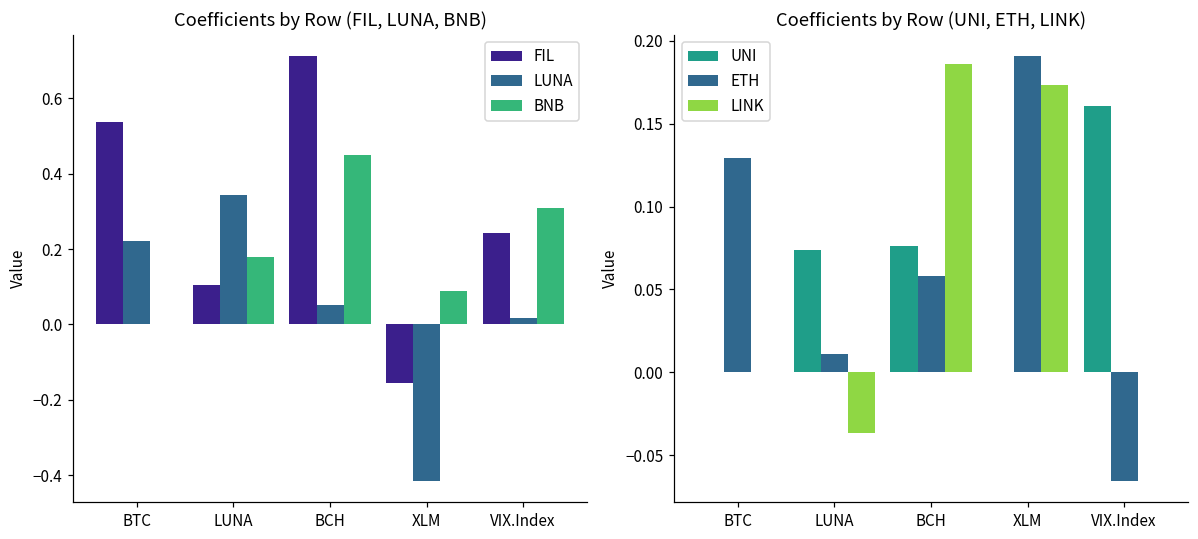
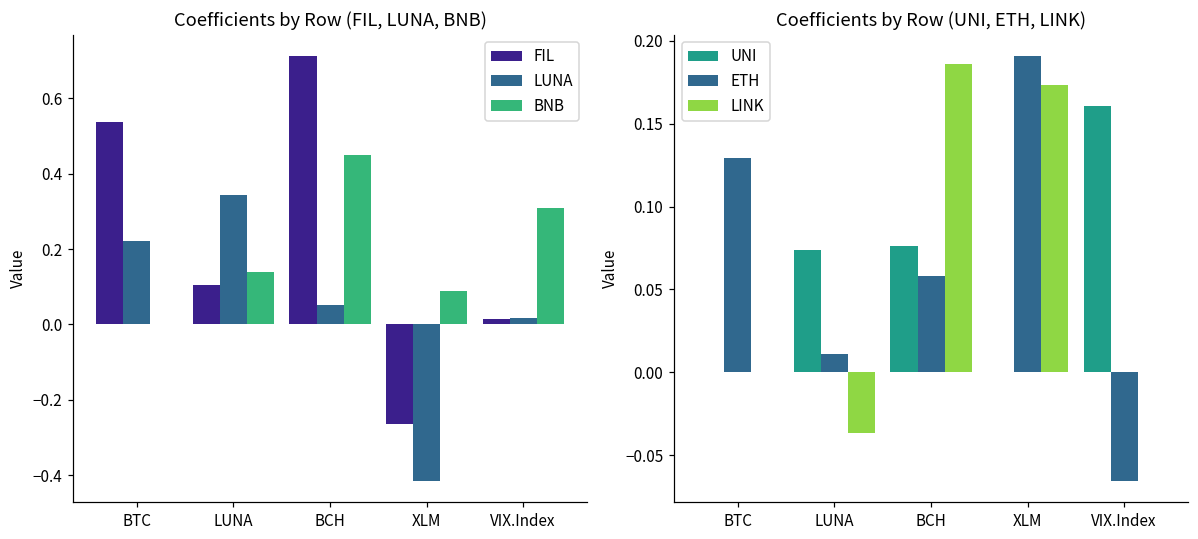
Coefficients by Row (FIL, LUNA, BNB), BNB, LUNA: 0.18 -> 0.14
Coefficients by Row (FIL, LUNA, BNB), FIL, XLM: -0.16 -> -0.26
Coefficients by Row (FIL, LUNA, BNB), FIL, VIX.Index: 0.24 -> 0.01
